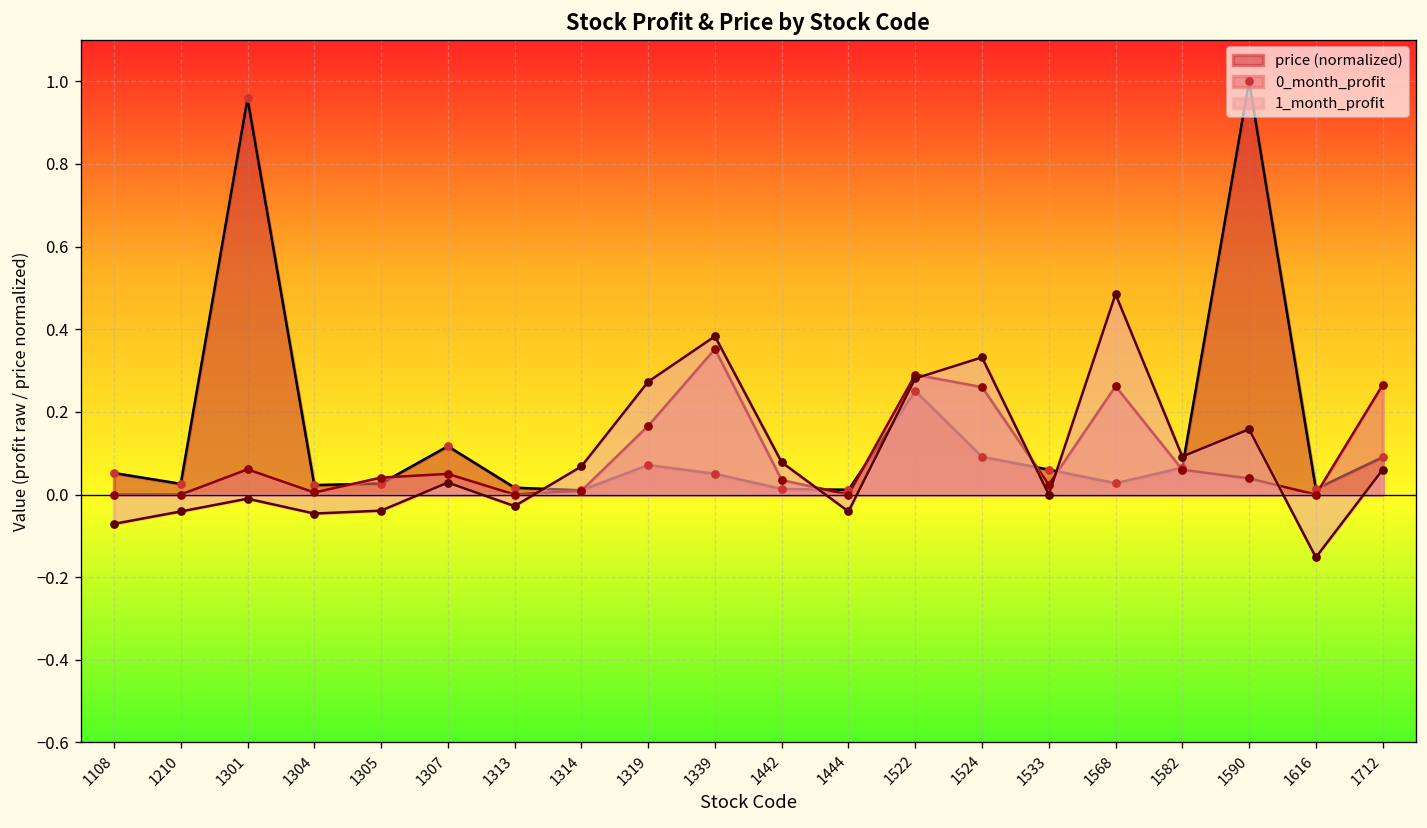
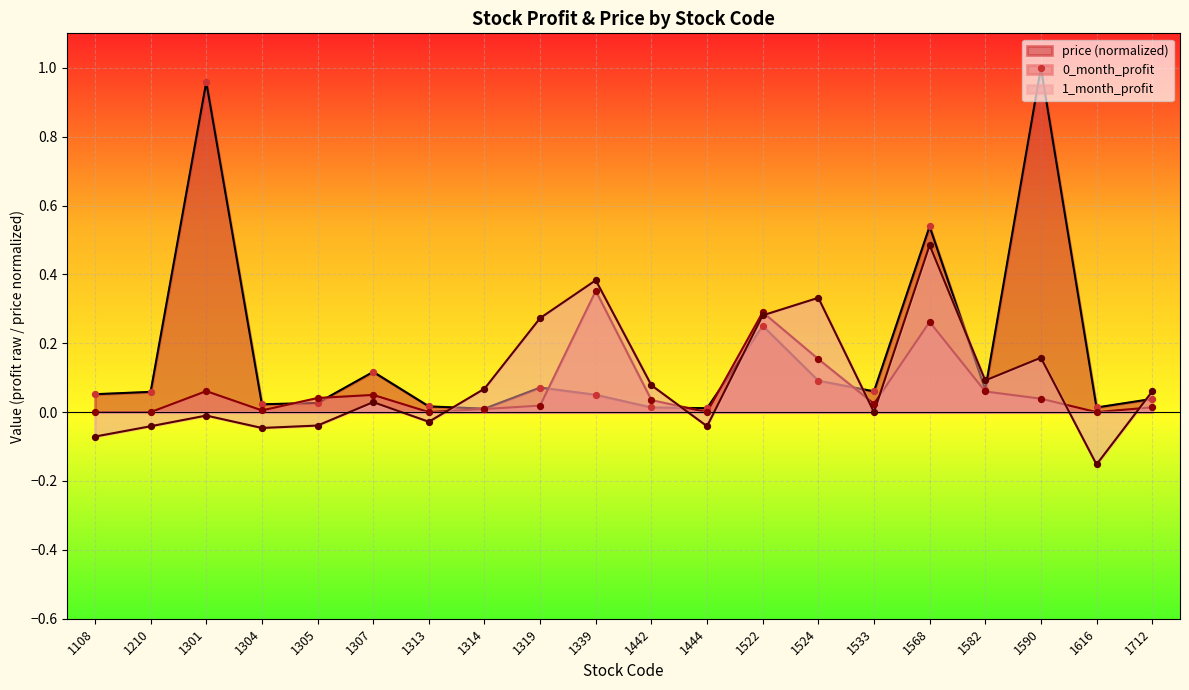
price (normalized), 1210: 0.03 -> 0.06
0_month_profit, 1319: 0.17 -> 0.02
0_month_profit, 1524: 0.26 -> 0.15
price (normalized), 1568: 0.03 -> 0.54
price (normalized), 1712: 0.09 -> 0.04
0_month_profit, 1712: 0.27 -> 0.01
